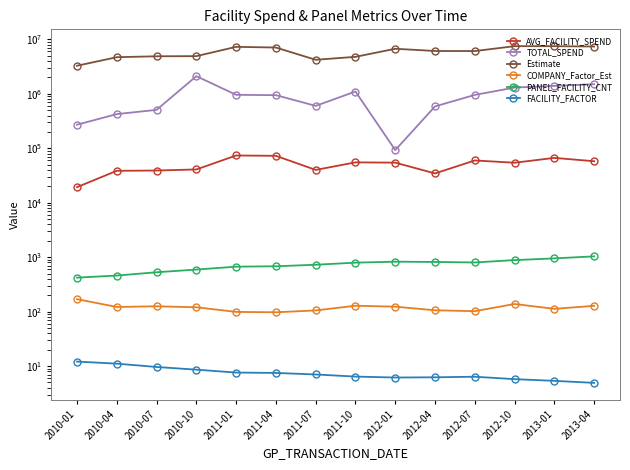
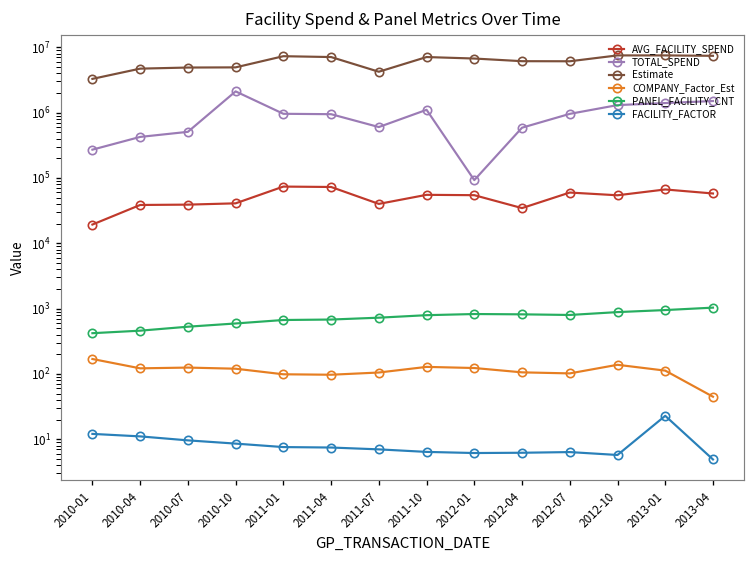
Estimate, 2011-10: 5000000 -> 7000000
FACILITY_FACTOR, 2013-01: 5 -> 23
COMPANY_Factor_Est, 2013-04: 130 -> 40
